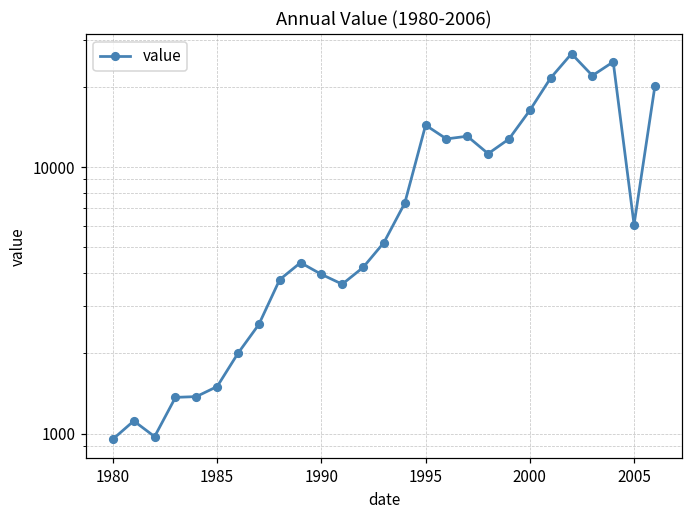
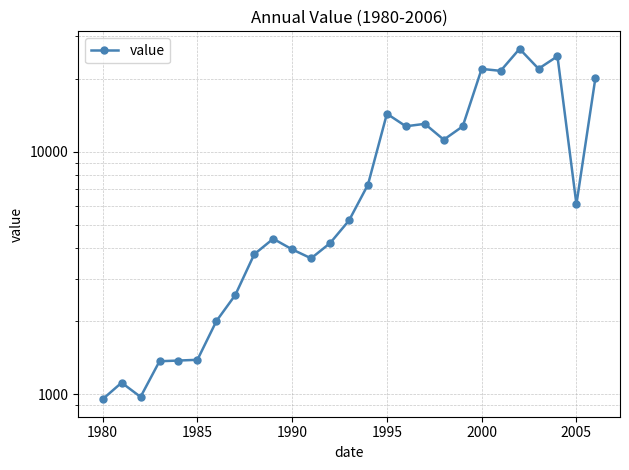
1985: 1500 -> 1400
2000: 16000 -> 22000
